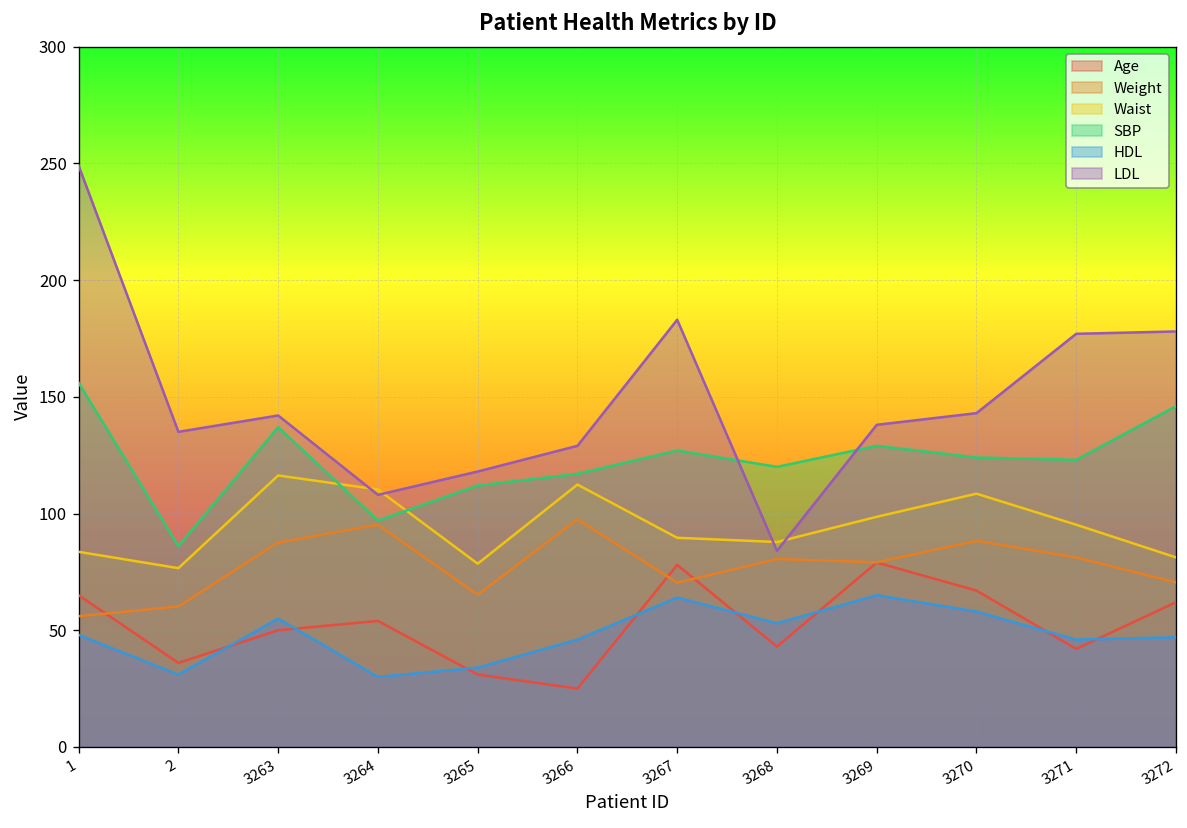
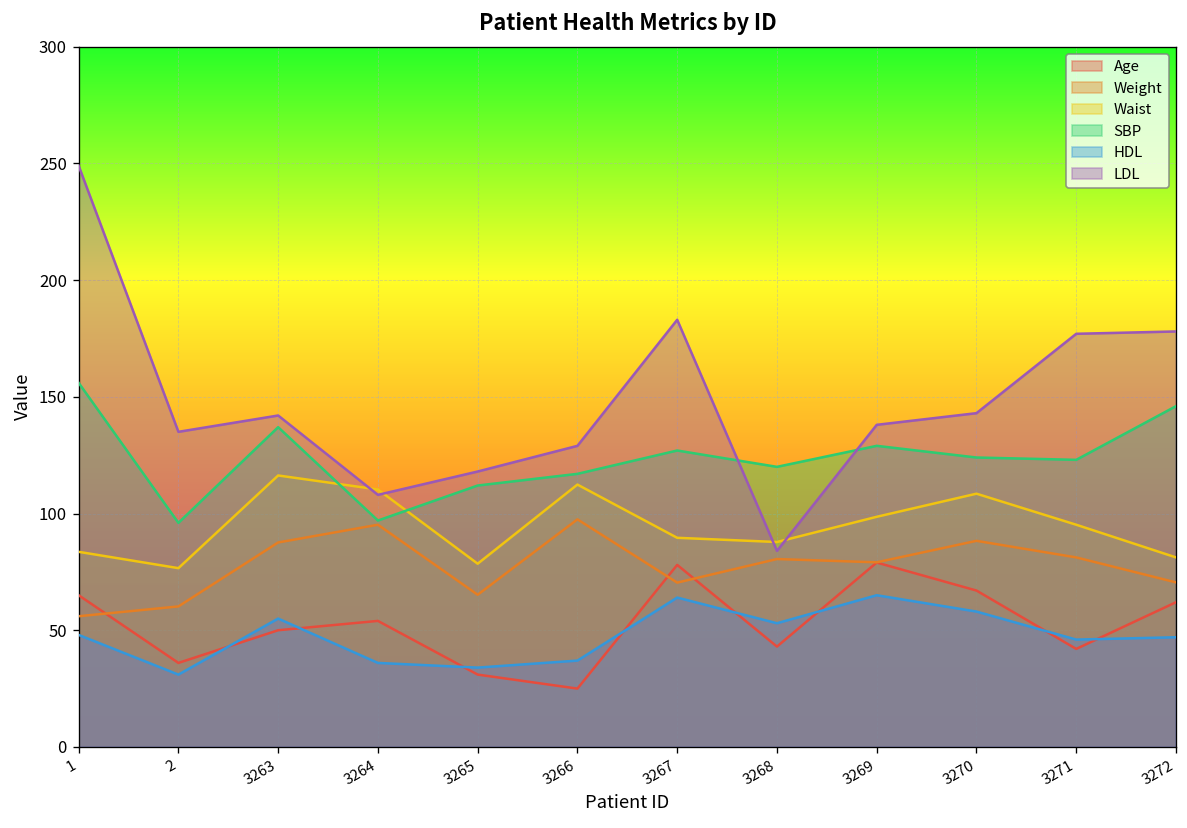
SBP, 2: 86 -> 96
HDL, 3264: 30 -> 36
HDL, 3266: 46 -> 37
